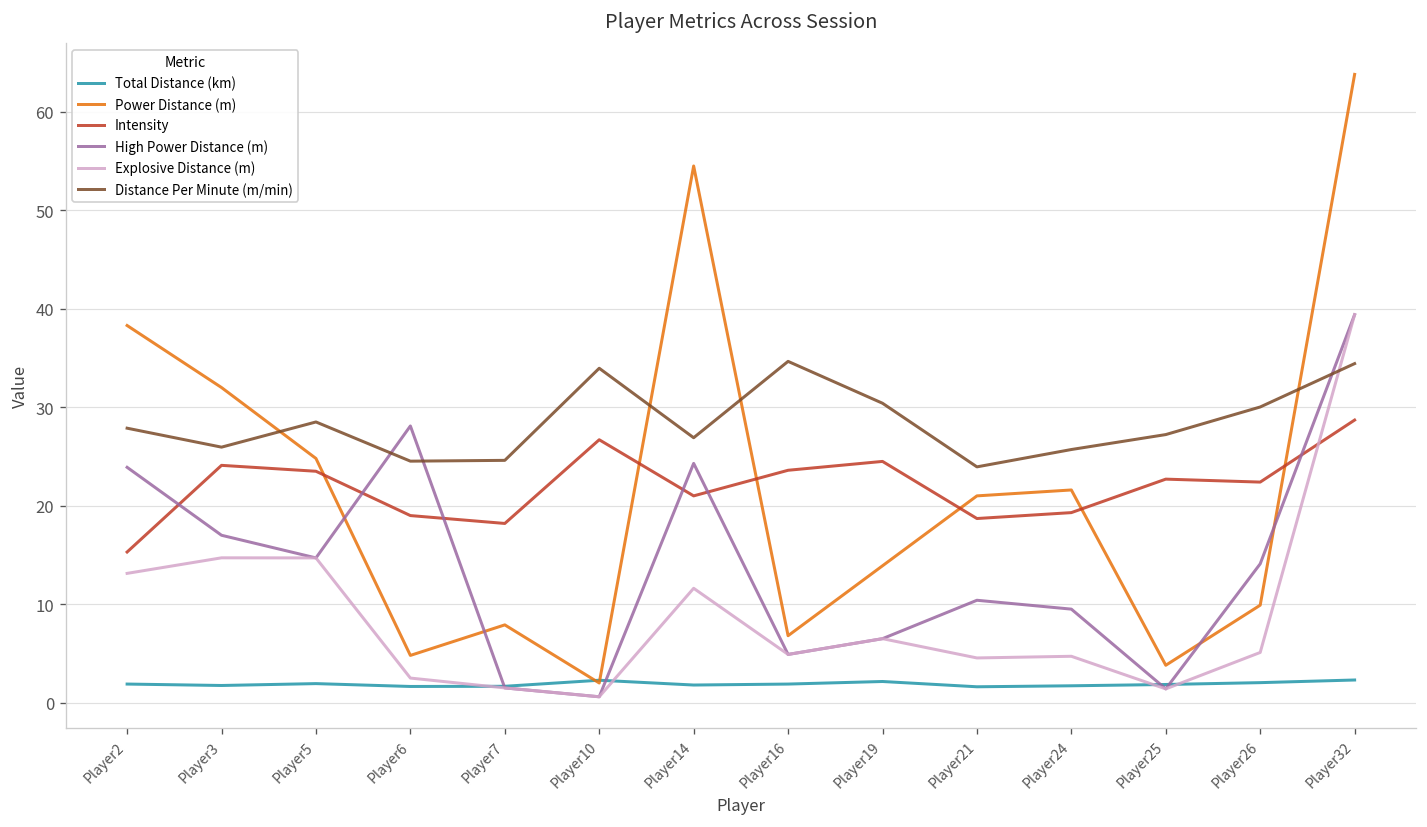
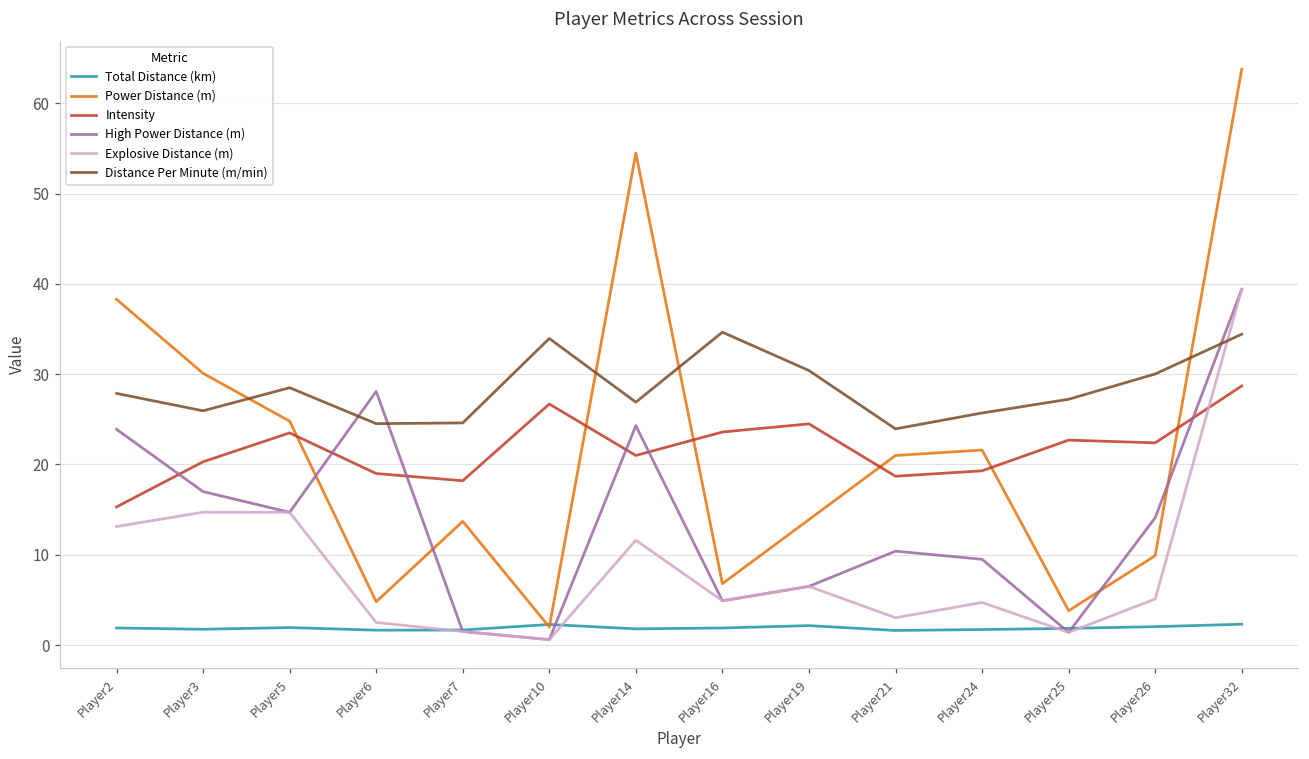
Power Distance (m), Player3: 32 -> 30
Intensity, Player3: 24 -> 20
Power Distance (m), Player7: 8 -> 14
Explosive Distance (m), Player21: 5 -> 3
